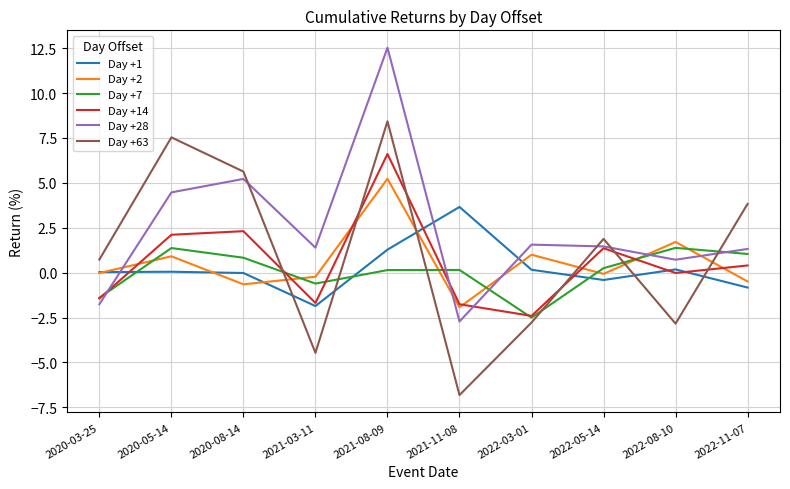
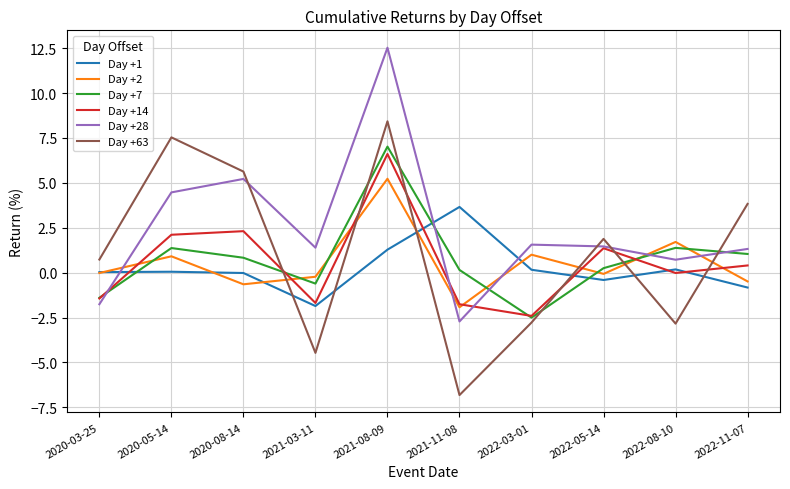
Day +7, 2021-08-09: 0.1 -> 7.0
